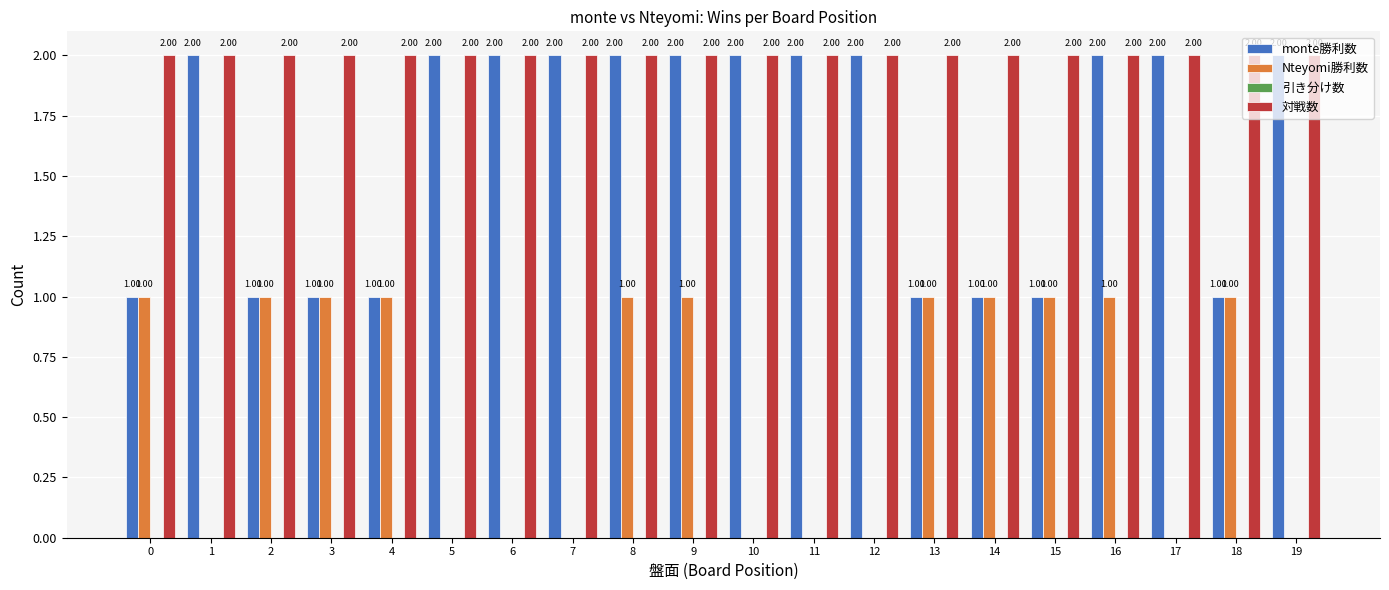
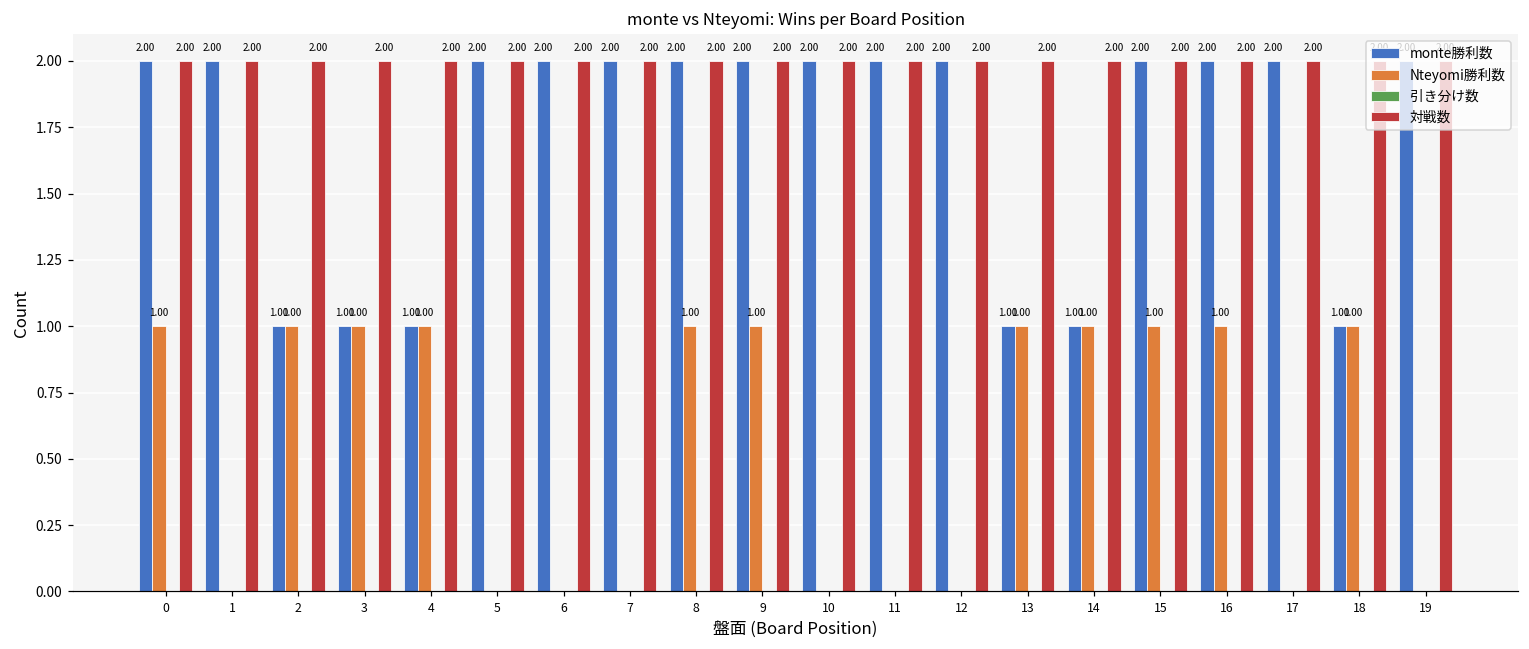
monte勝利数, 0: 1.00 -> 2.00
monte勝利数, 15: 1.00 -> 2.00
